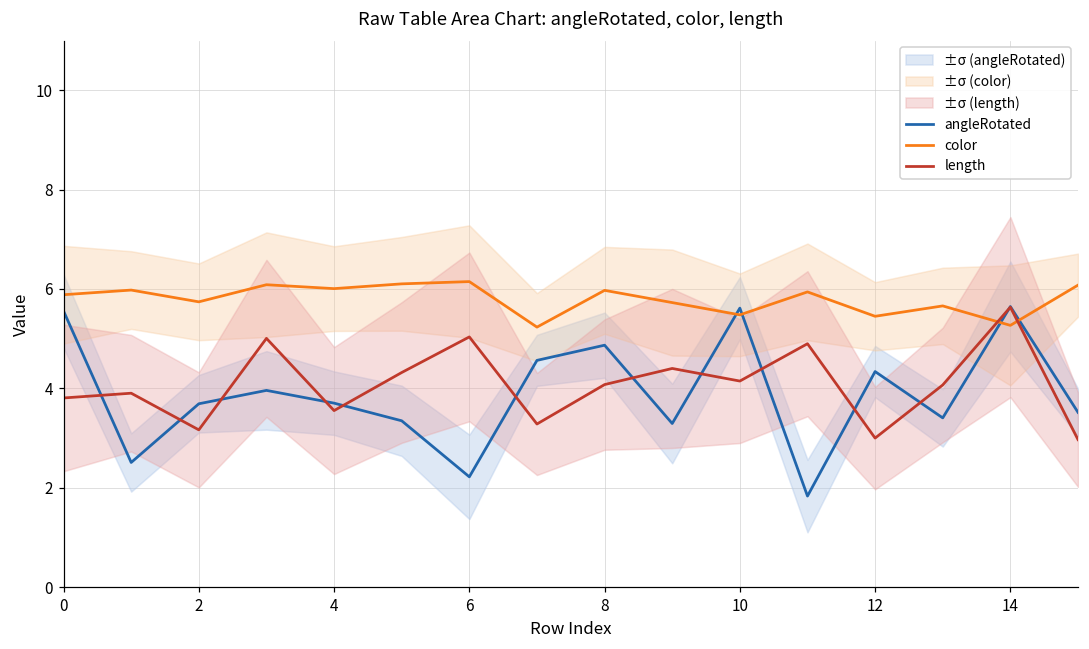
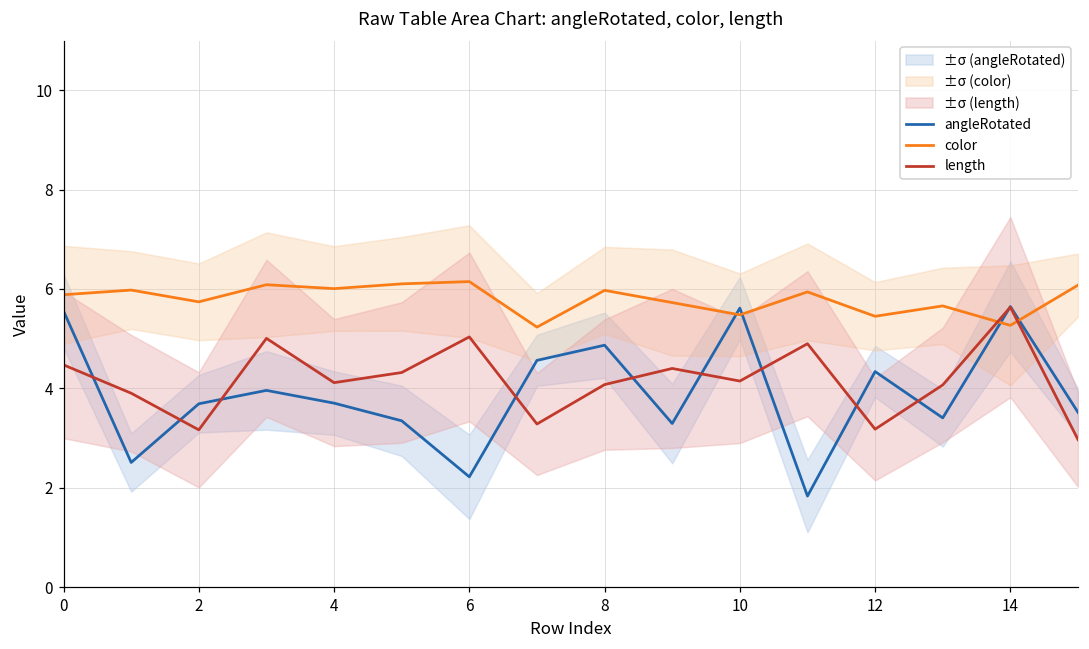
length, 0: 3.8 -> 4.5
length, 4: 3.6 -> 4.1
length, 12: 3.0 -> 3.2
